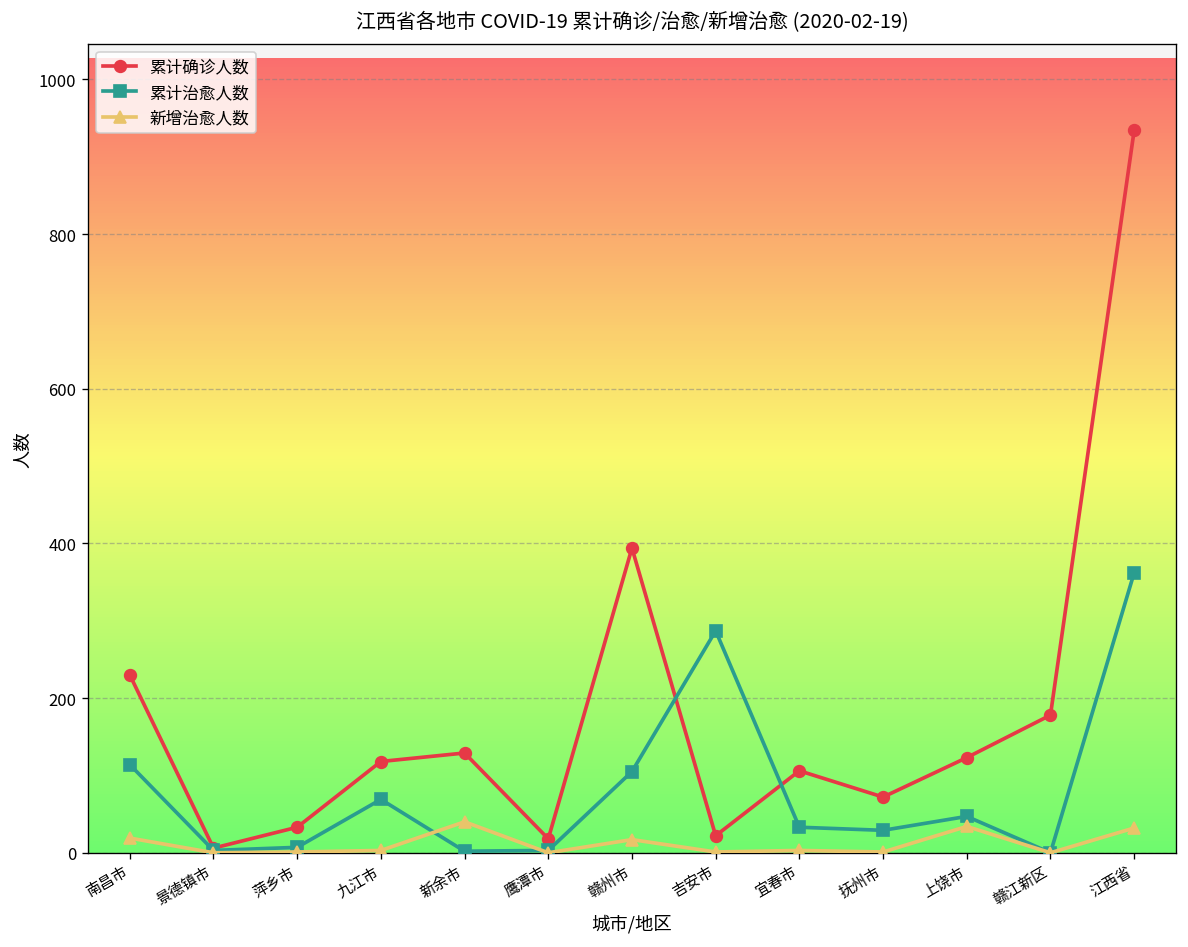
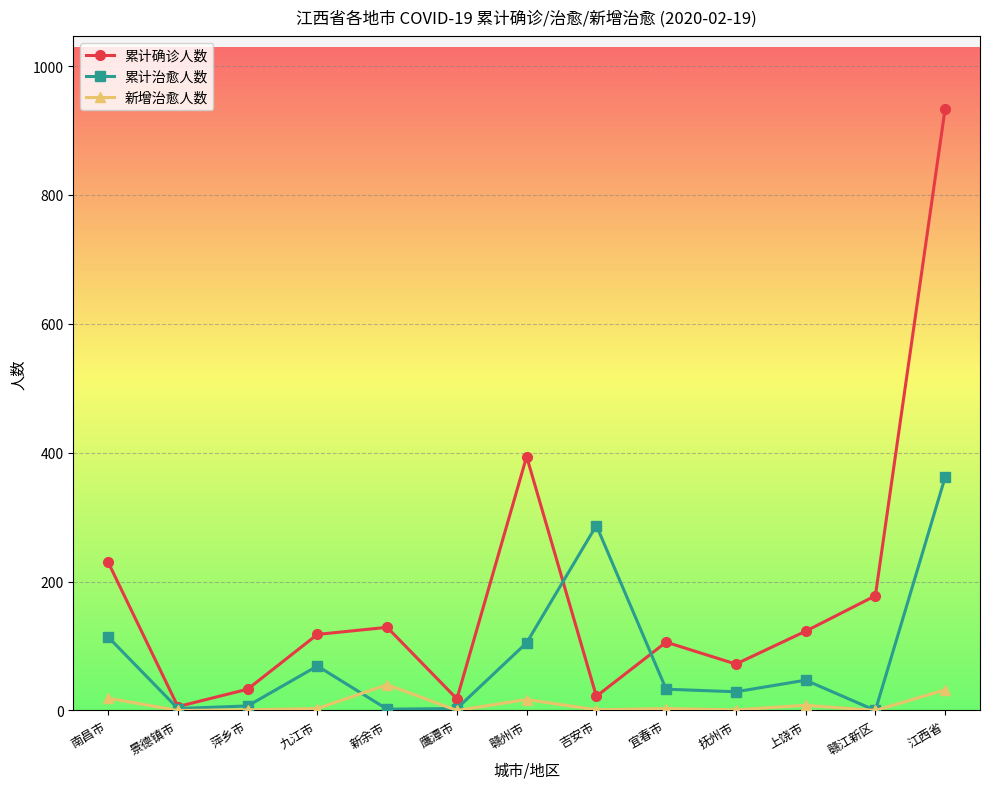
新增治愈人数, 上饶市: 30 -> 10
